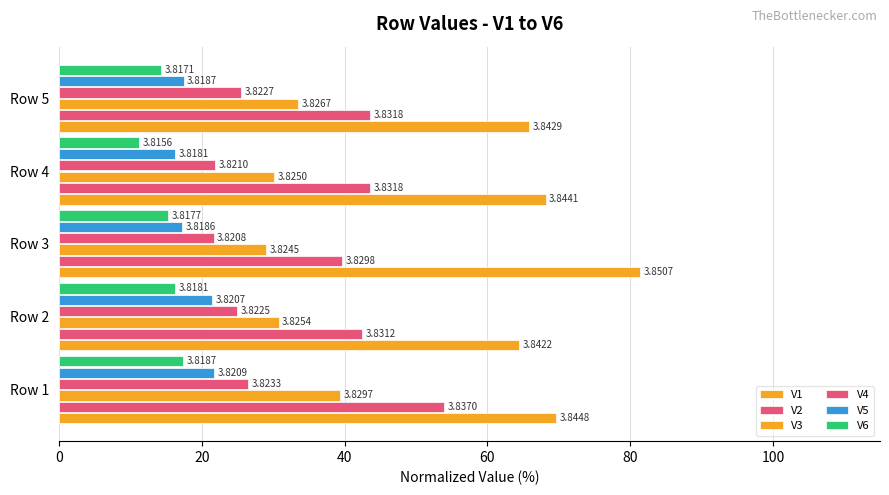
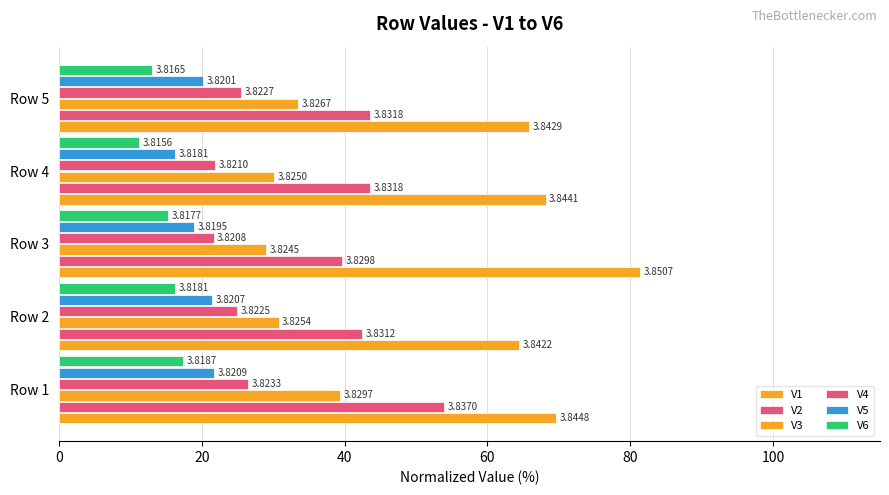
V6, Row 5: 3.8171 -> 3.8165
V5, Row 5: 3.8187 -> 3.8201
V5, Row 3: 3.8186 -> 3.8195
